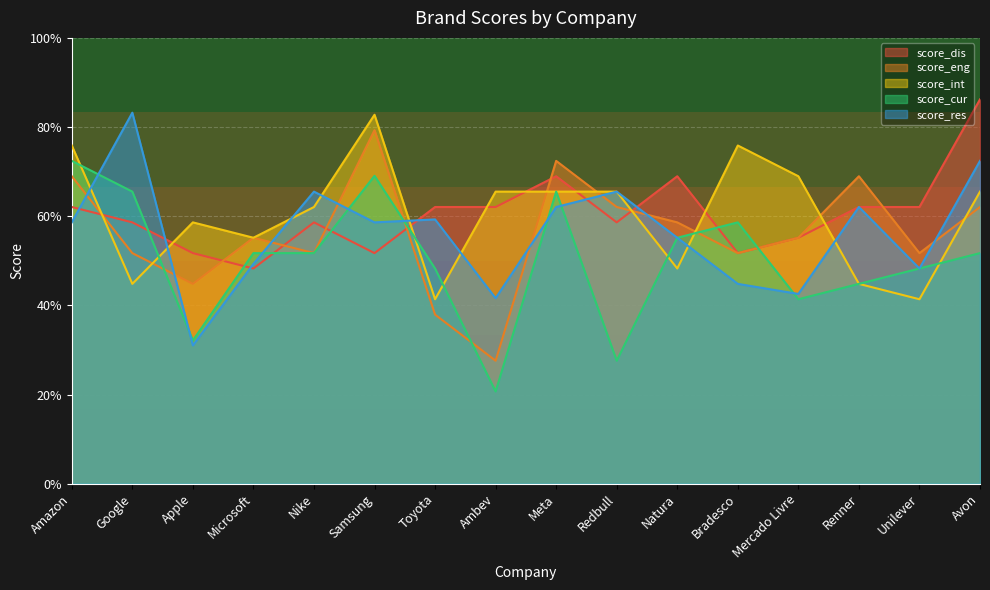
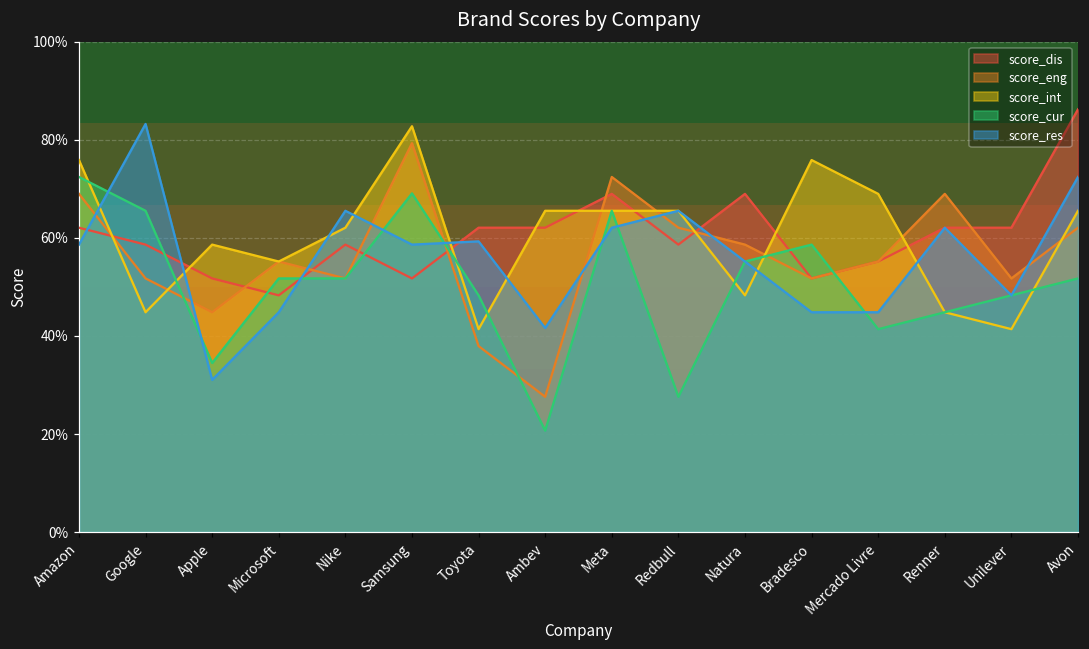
score_cur, Apple: 32% -> 34%
score_res, Microsoft: 49% -> 45%
score_res, Mercado Livre: 43% -> 45%
